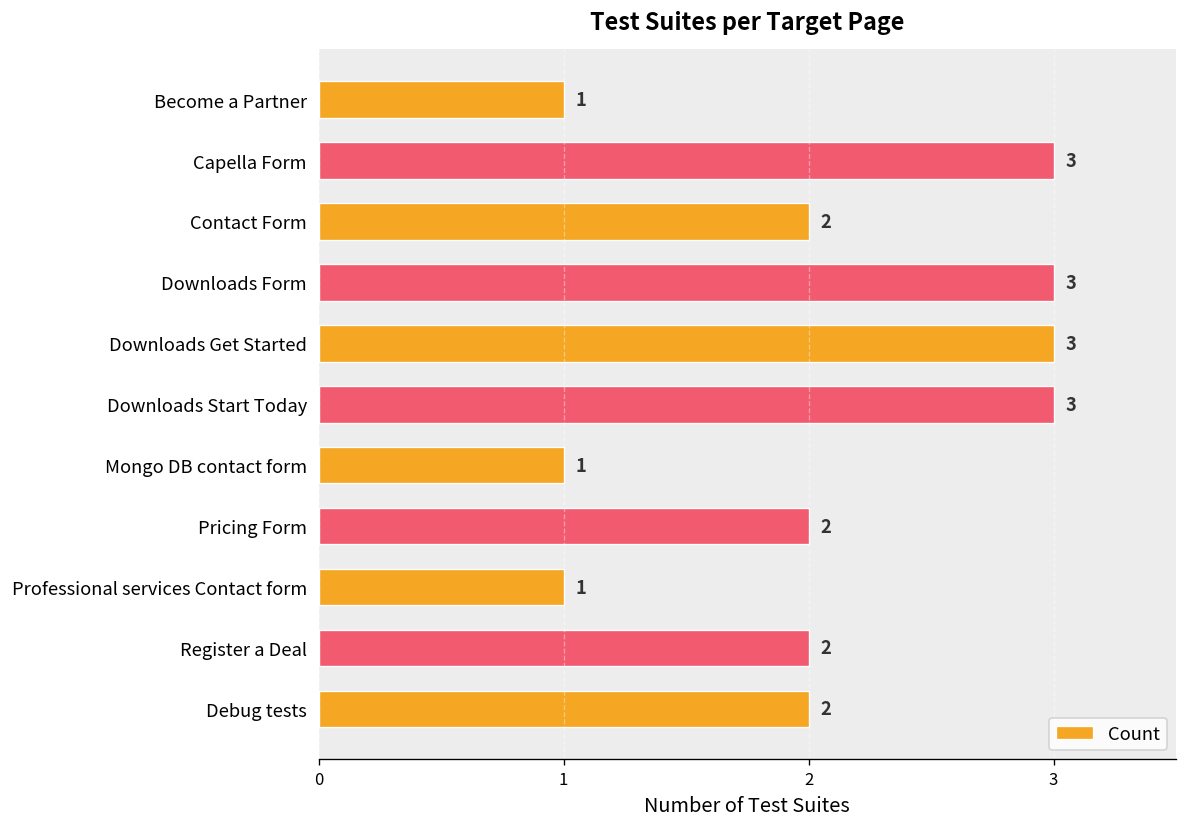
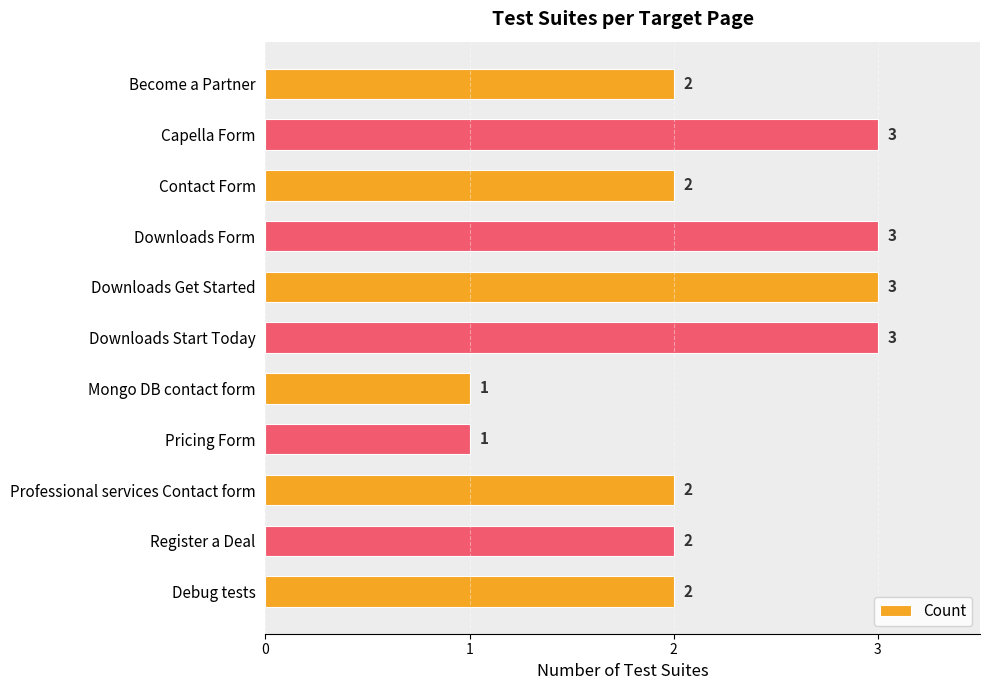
Become a Partner: 1 -> 2
Pricing Form: 2 -> 1
Professional services Contact form: 1 -> 2
